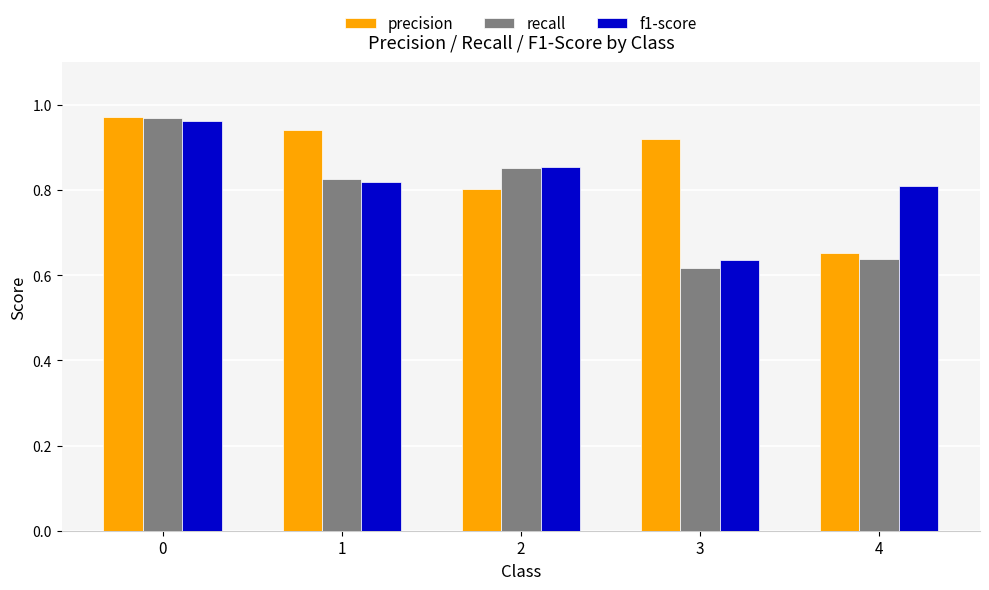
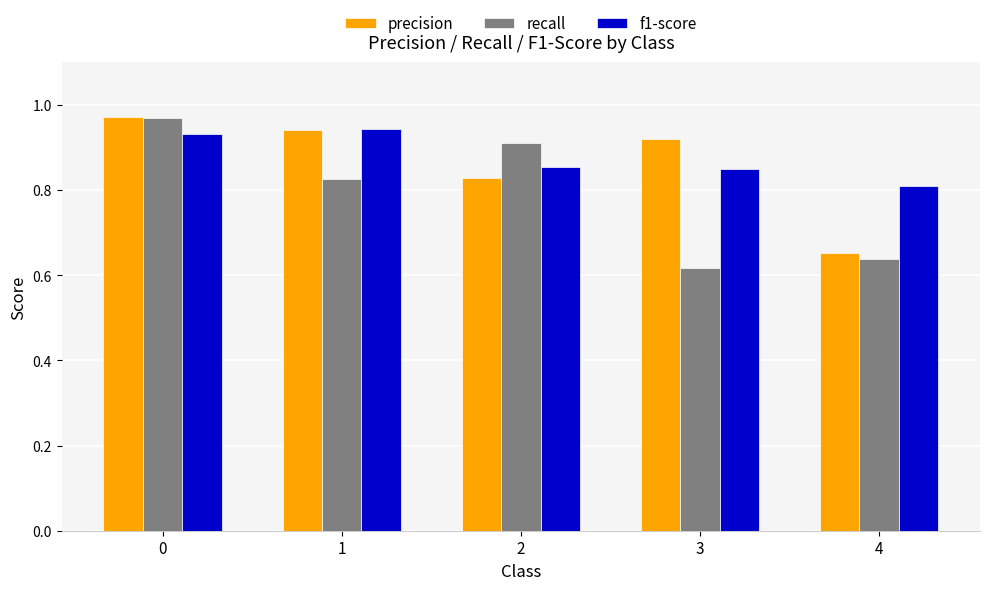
f1-score, 0: 0.96 -> 0.93
f1-score, 1: 0.82 -> 0.94
precision, 2: 0.80 -> 0.83
recall, 2: 0.85 -> 0.91
f1-score, 3: 0.64 -> 0.85
